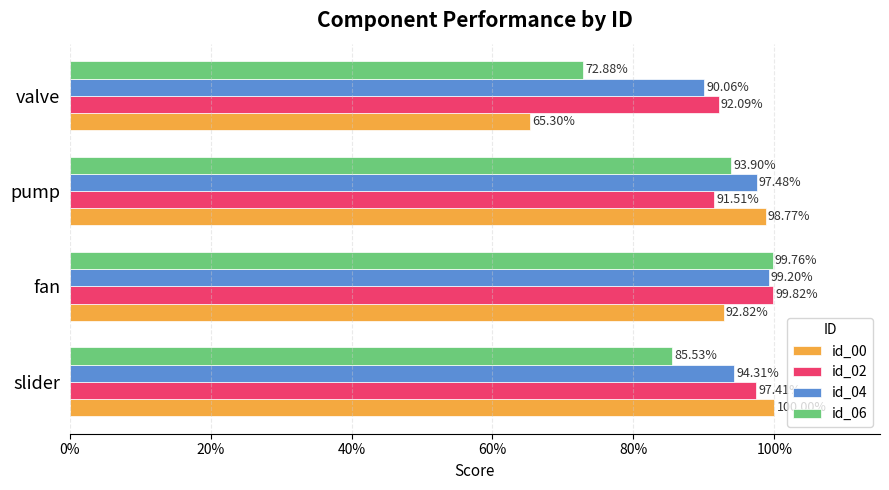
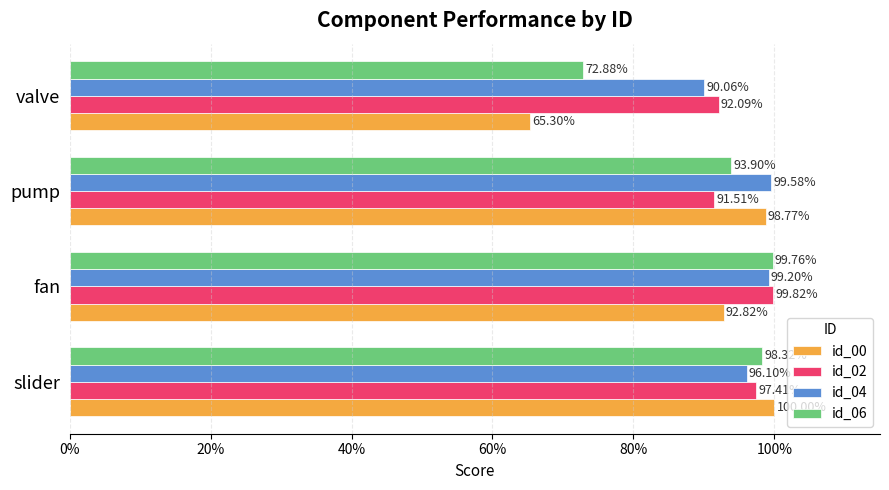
id_04, pump: 97.48% -> 99.58%
id_06, slider: 86% -> 98%
id_04, slider: 94% -> 96%
